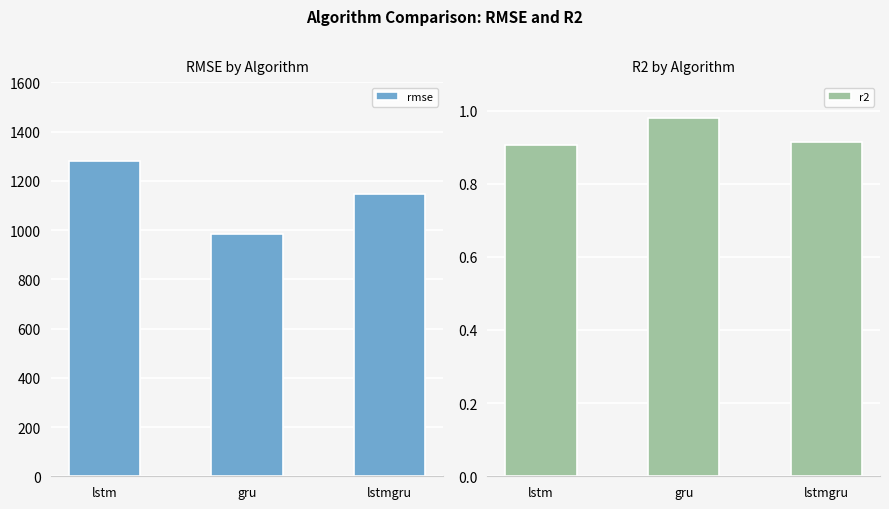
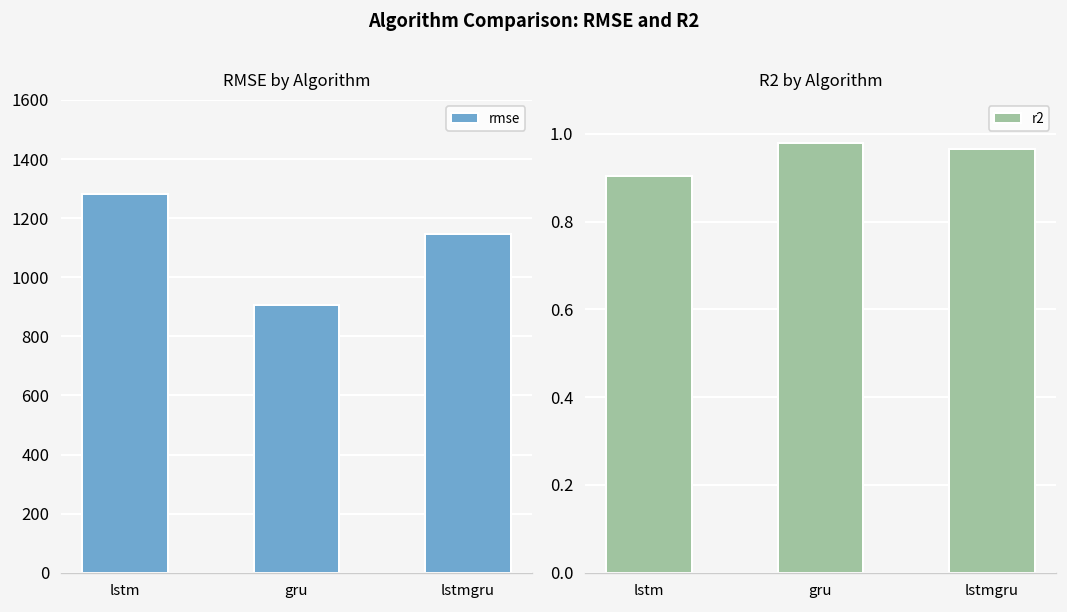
RMSE by Algorithm, gru: 980 -> 900
R2 by Algorithm, lstmgru: 0.91 -> 0.97
